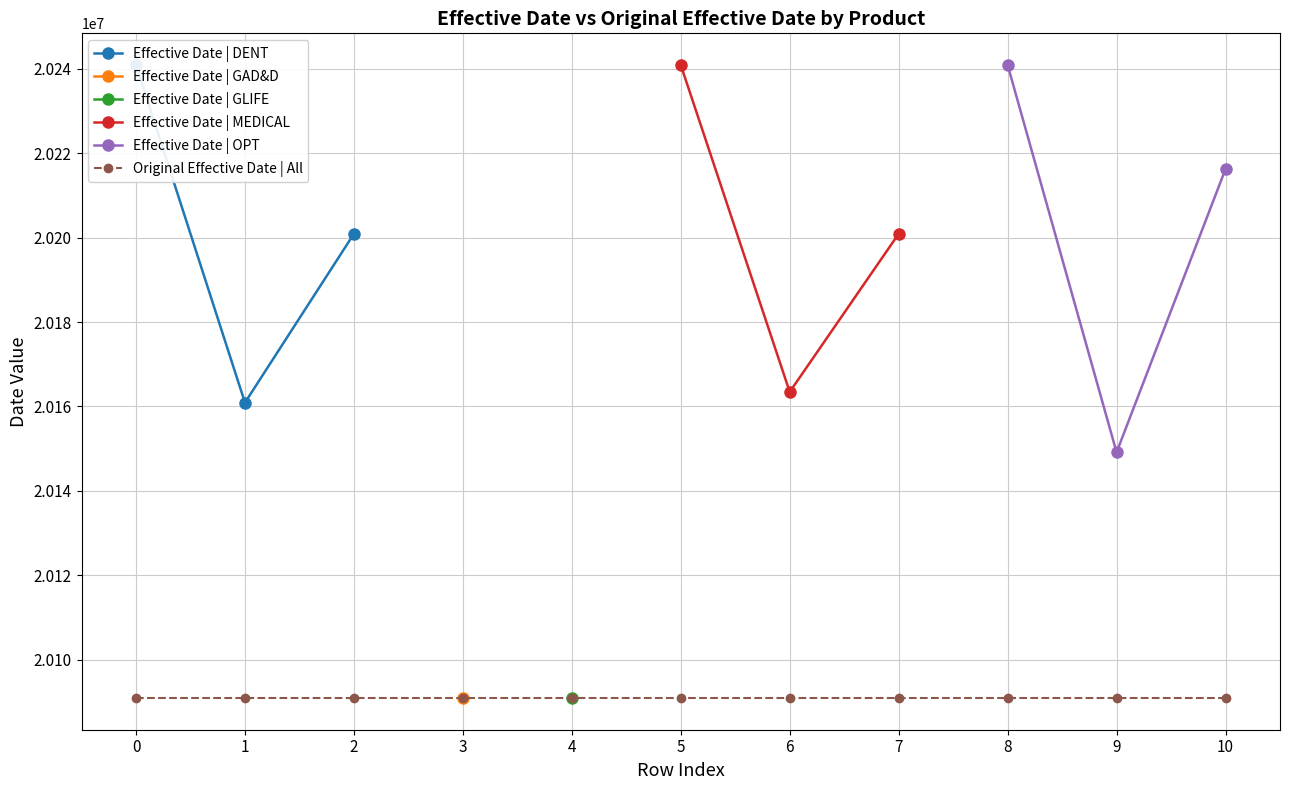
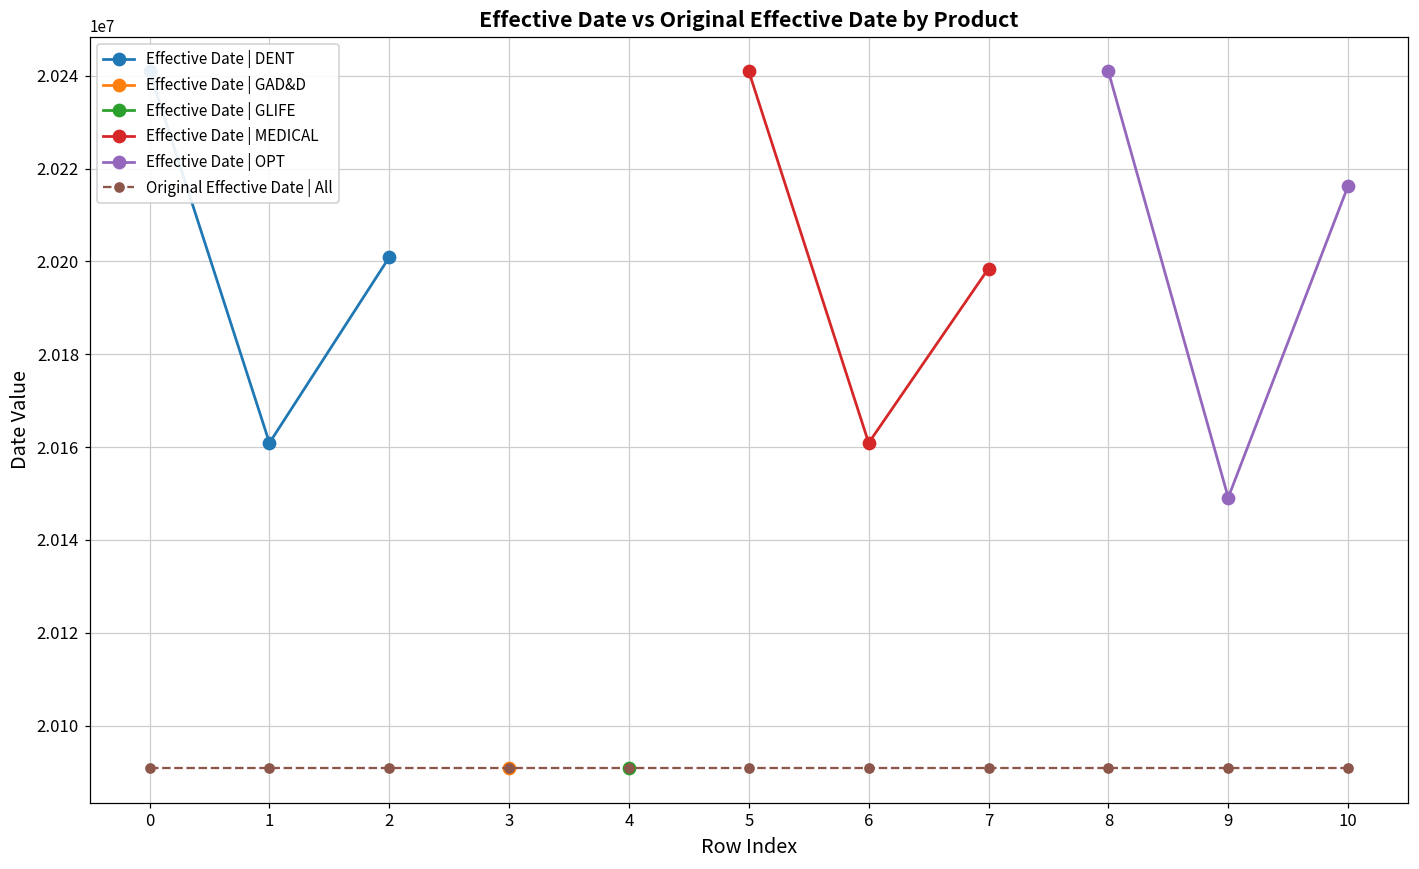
Effective Date | MEDICAL, 6: 20163000 -> 20161000
Effective Date | MEDICAL, 7: 20201000 -> 20198000
